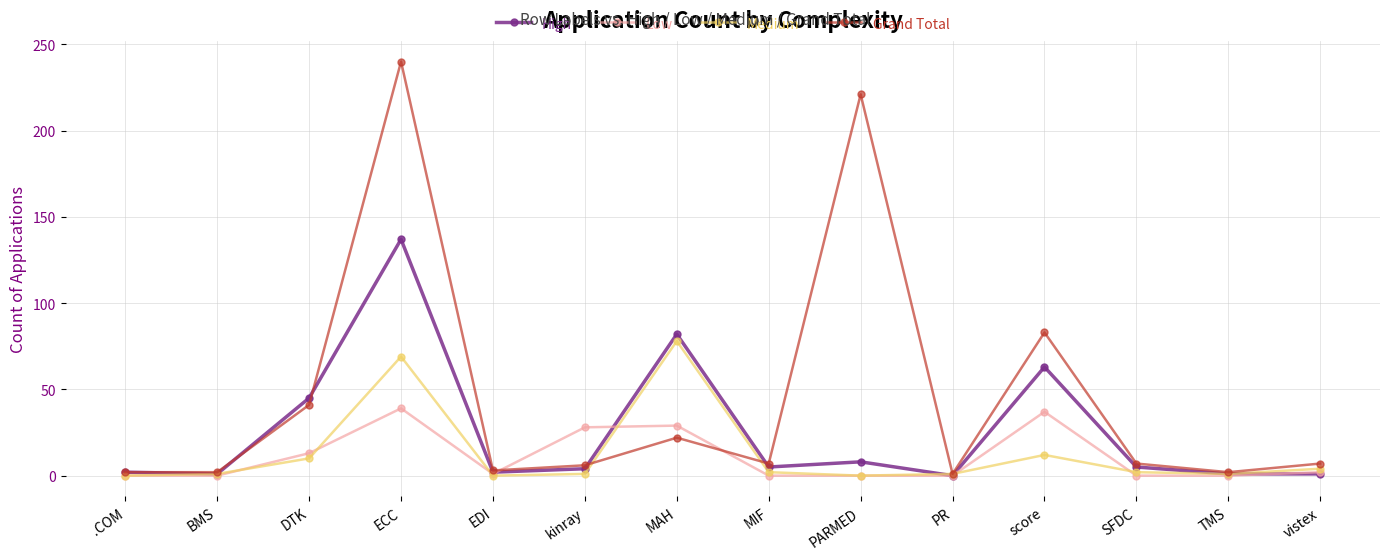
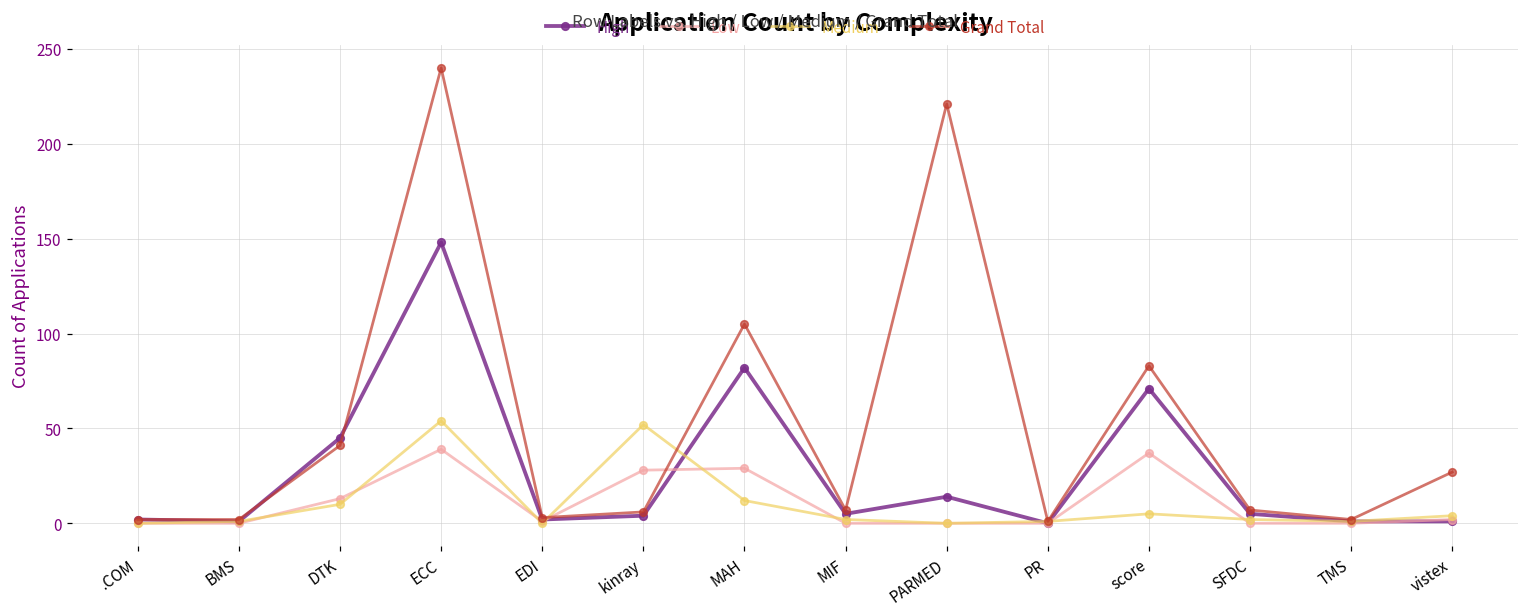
High, ECC: 137 -> 148
Medium, ECC: 69 -> 54
Medium, kinray: 1 -> 52
Medium, MAH: 78 -> 12
Grand Total, MAH: 22 -> 105
High, PARMED: 8 -> 14
High, score: 63 -> 71
Medium, score: 12 -> 5
Grand Total, vistex: 7 -> 27
